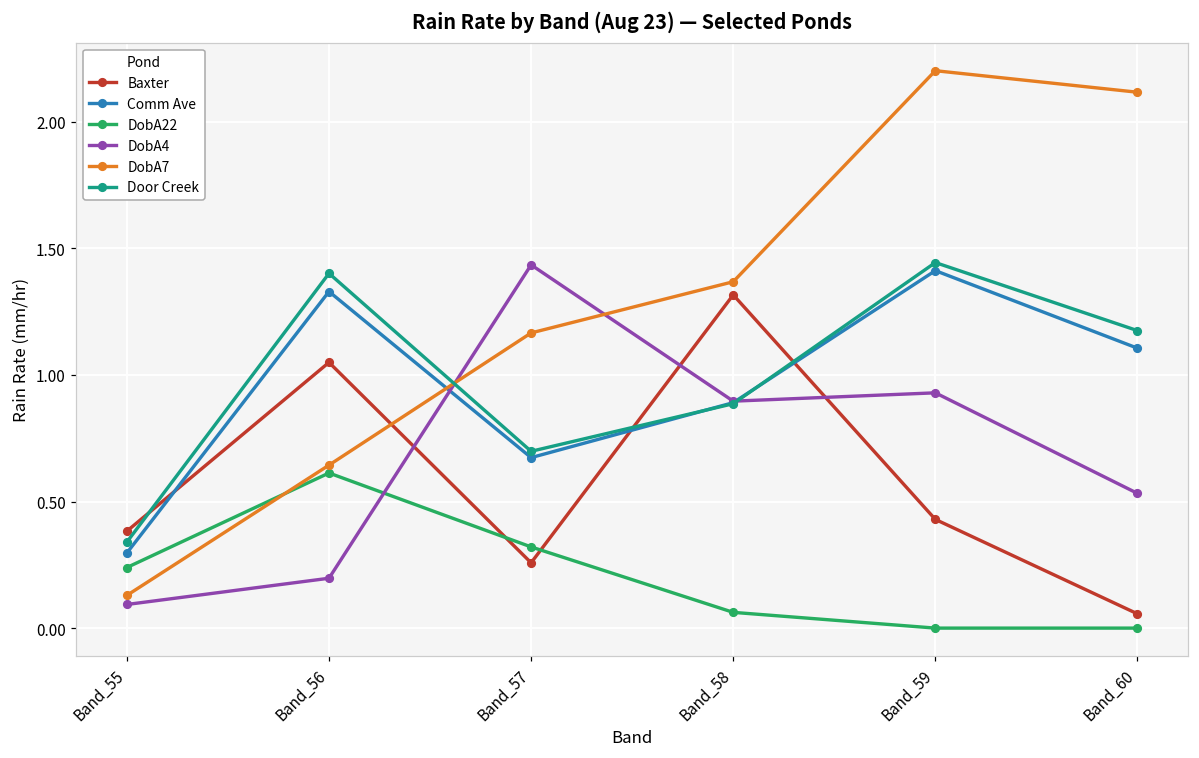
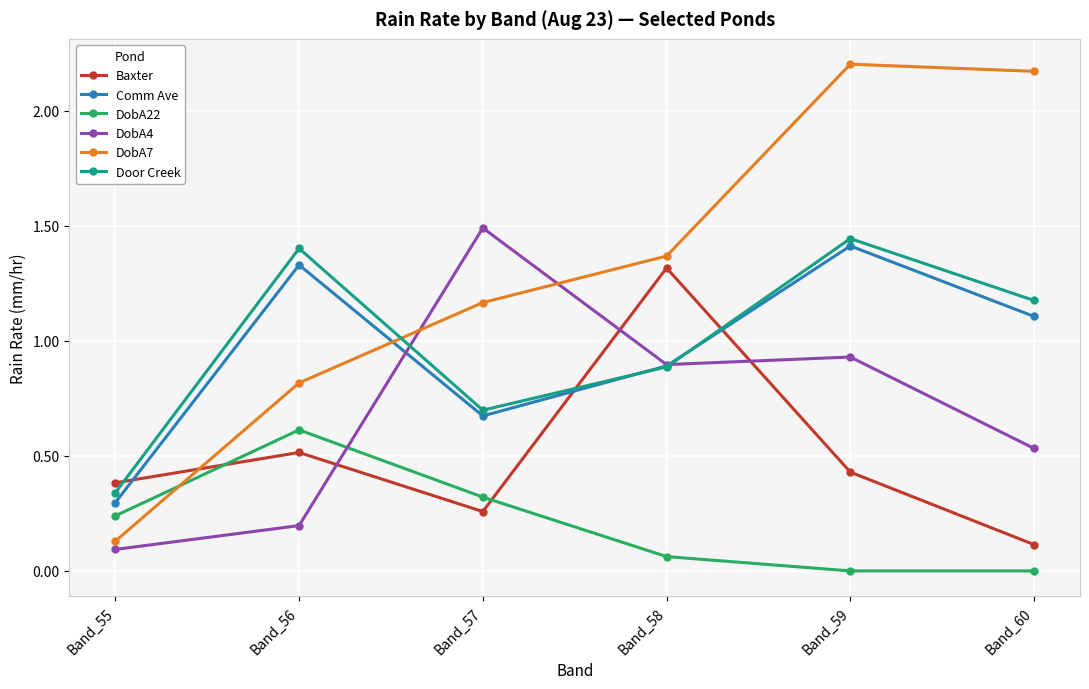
Baxter, Band_56: 1.05 -> 0.51
DobA7, Band_56: 0.64 -> 0.82
DobA4, Band_57: 1.44 -> 1.49
Baxter, Band_60: 0.06 -> 0.11
DobA7, Band_60: 2.12 -> 2.17
